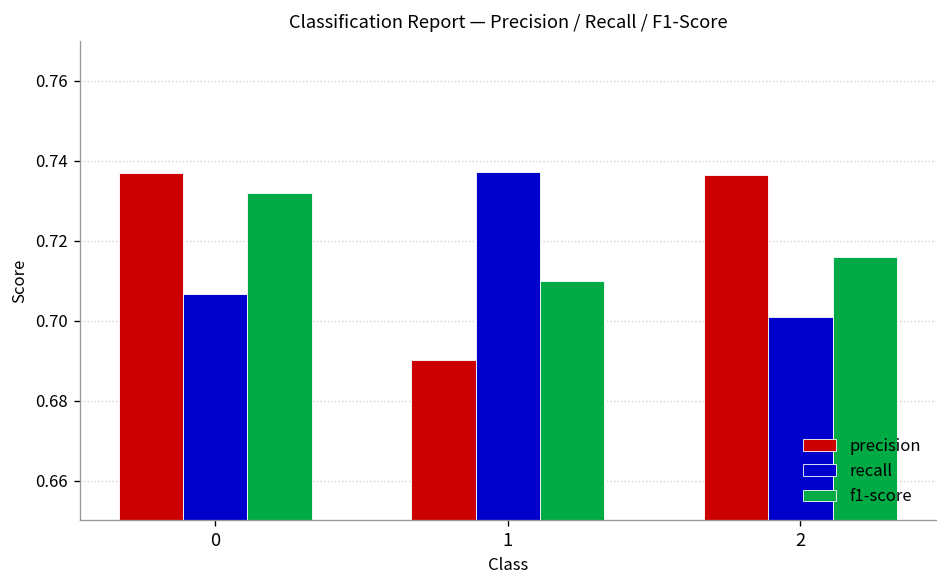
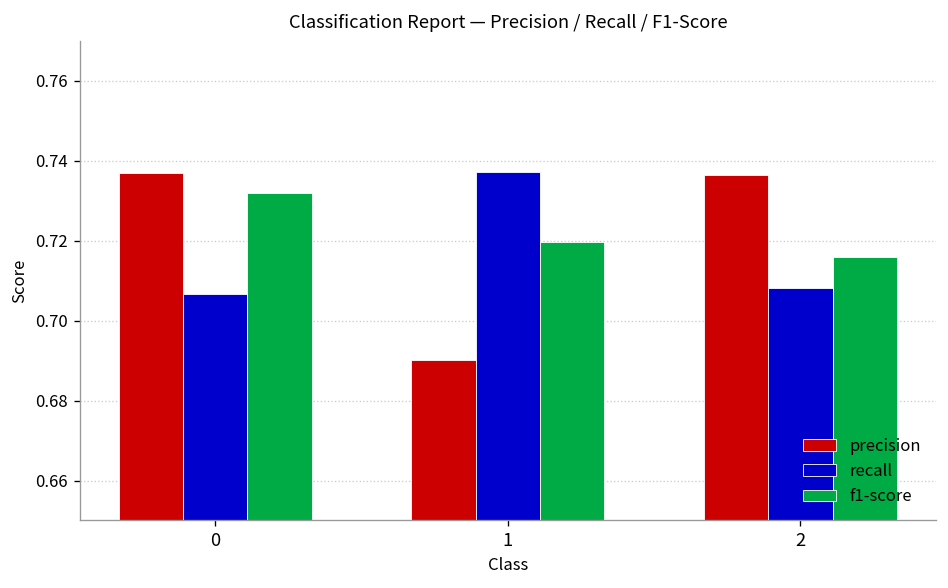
f1-score, 1: 0.710 -> 0.720
recall, 2: 0.701 -> 0.708
